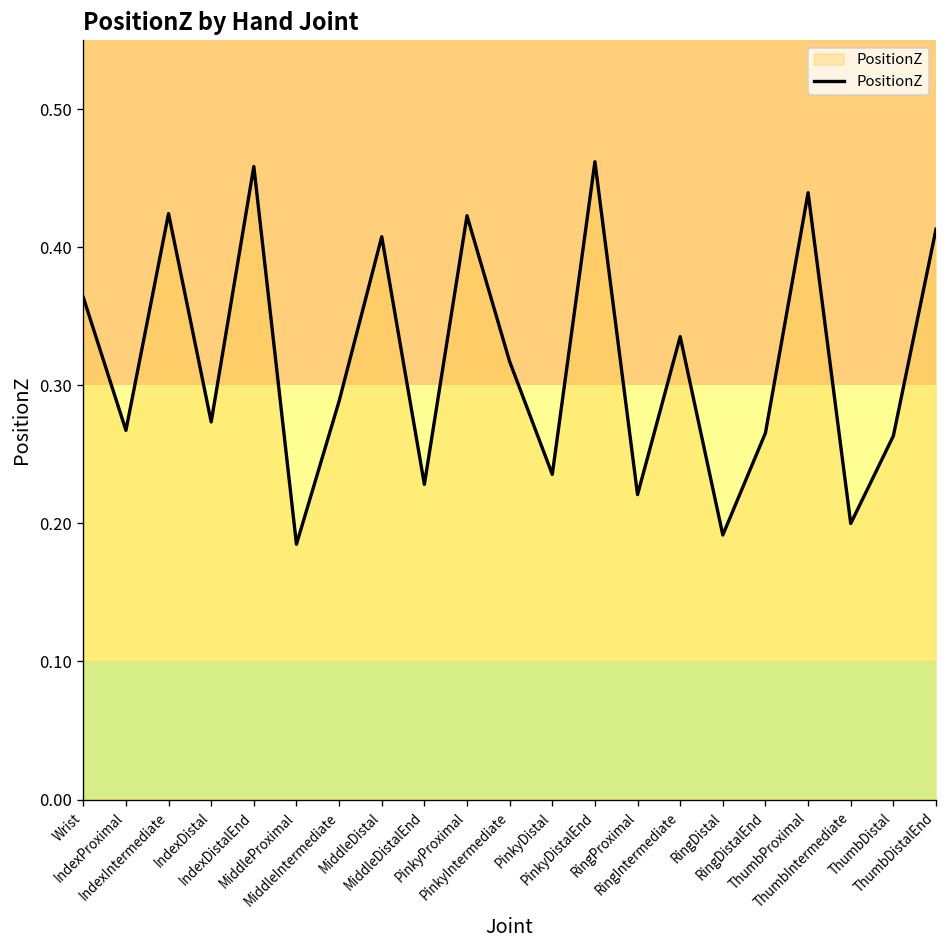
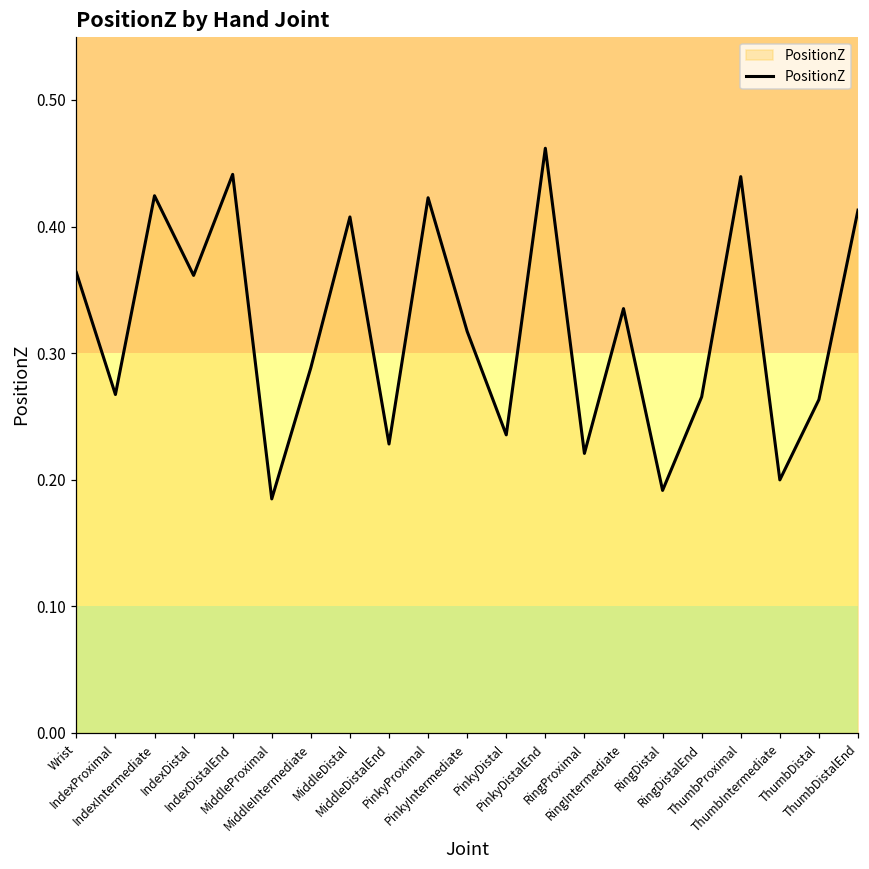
IndexDistal: 0.273 -> 0.361
IndexDistalEnd: 0.458 -> 0.441
